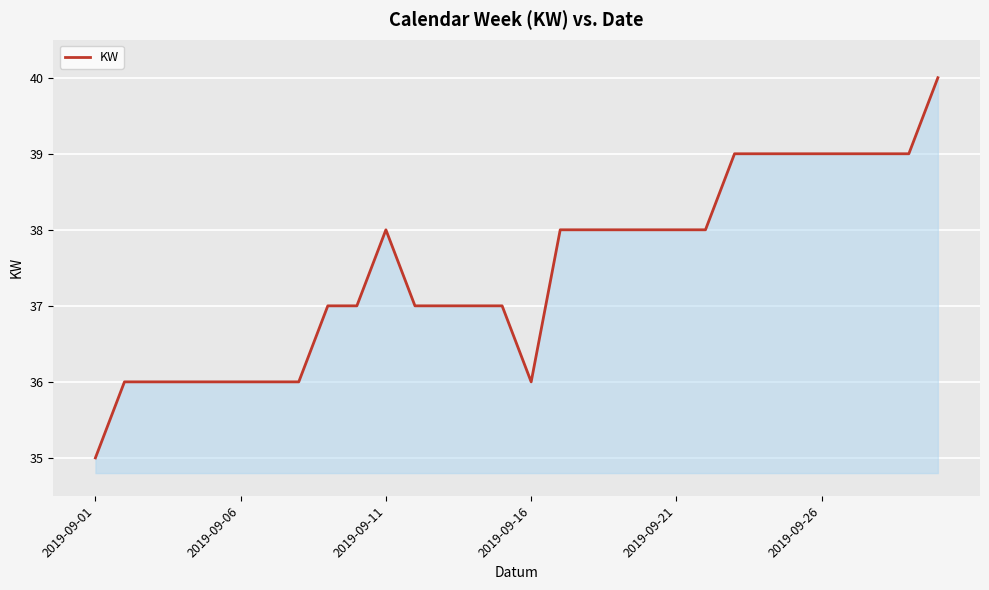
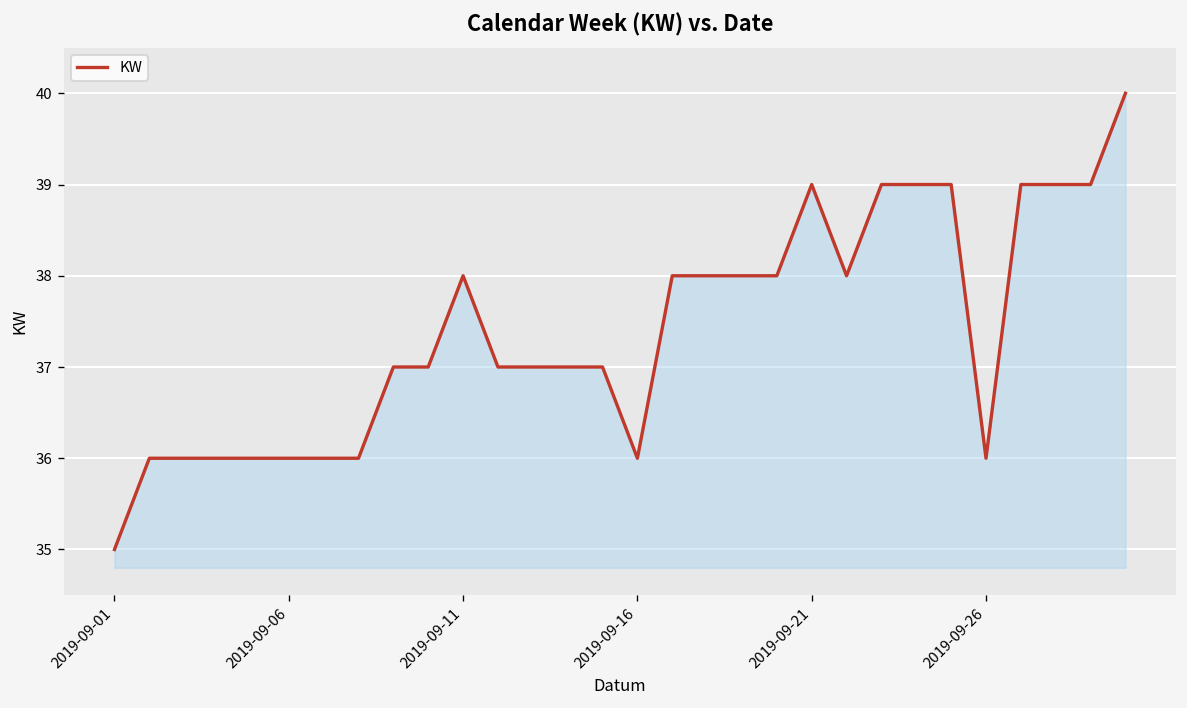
2019-09-21: 38 -> 39
2019-09-26: 39 -> 36
